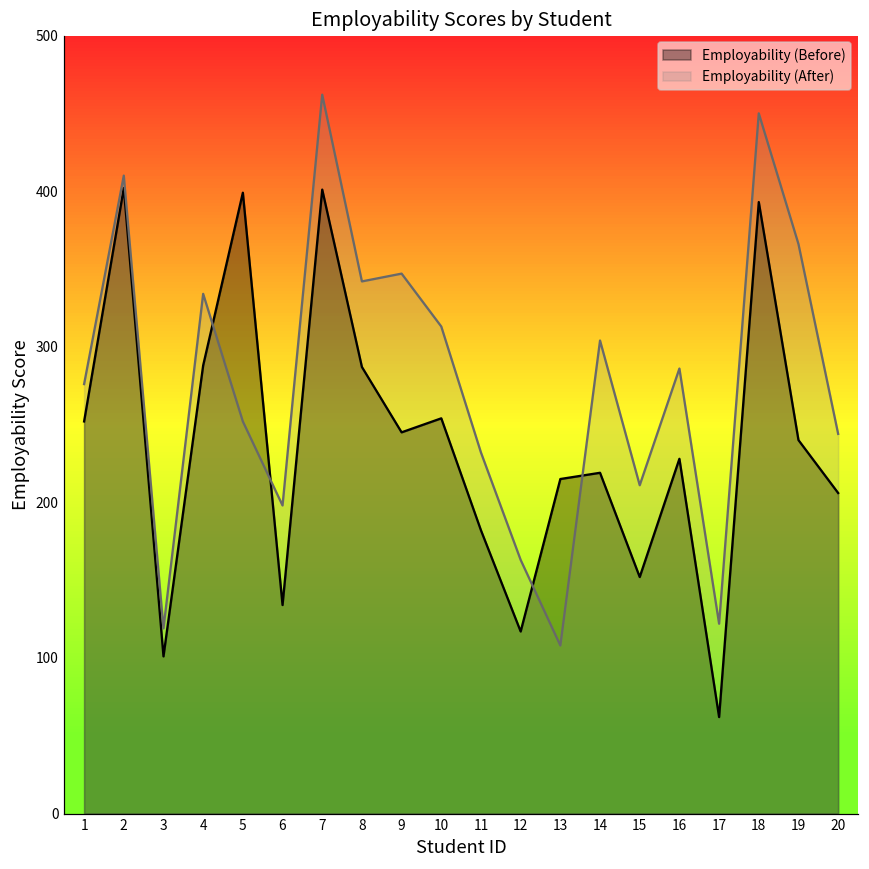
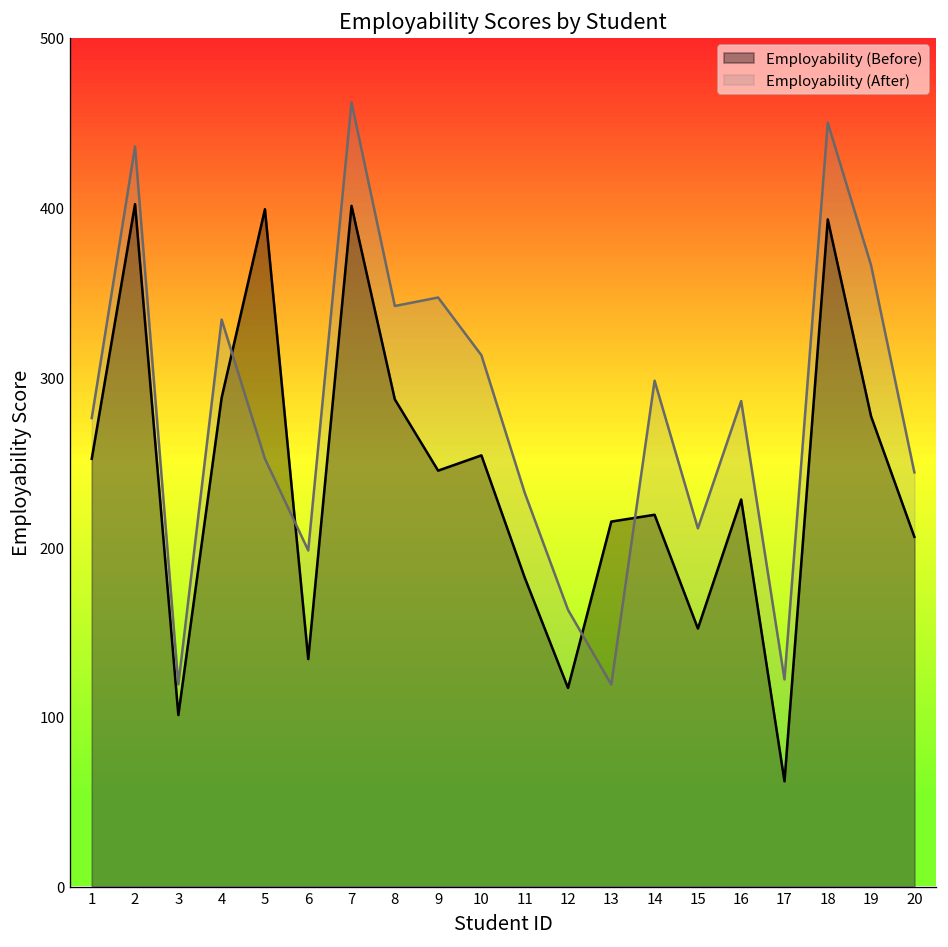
Employability (After), 2: 410 -> 436
Employability (After), 13: 108 -> 119
Employability (After), 14: 304 -> 298
Employability (Before), 19: 240 -> 277
